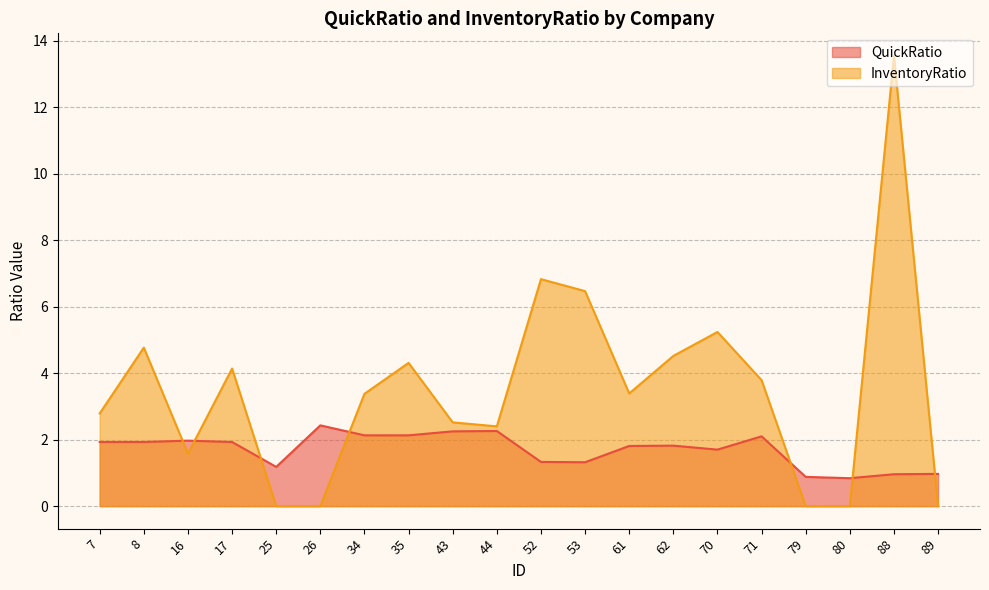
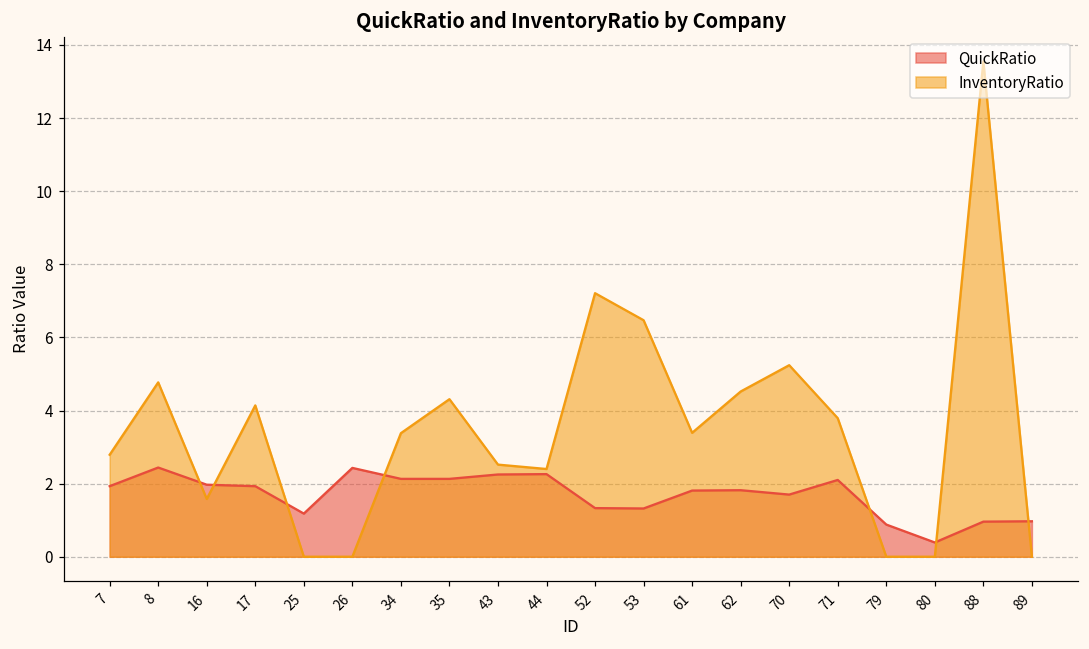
QuickRatio, 8: 1.9 -> 2.4
InventoryRatio, 52: 6.8 -> 7.2
QuickRatio, 80: 0.8 -> 0.4
